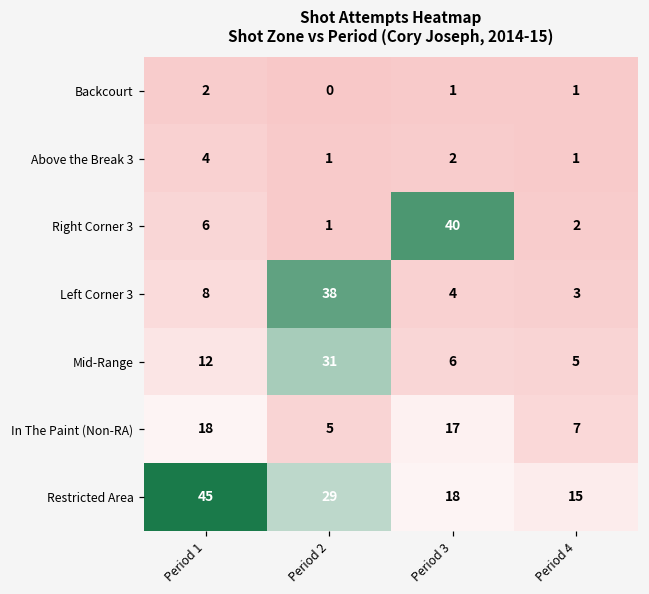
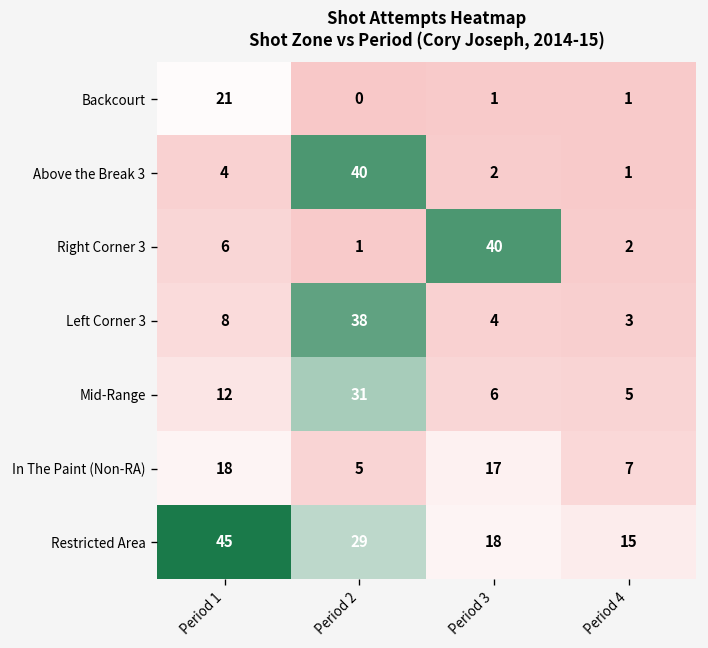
Backcourt, Period 1: 2 -> 21
Above the Break 3, Period 2: 1 -> 40
